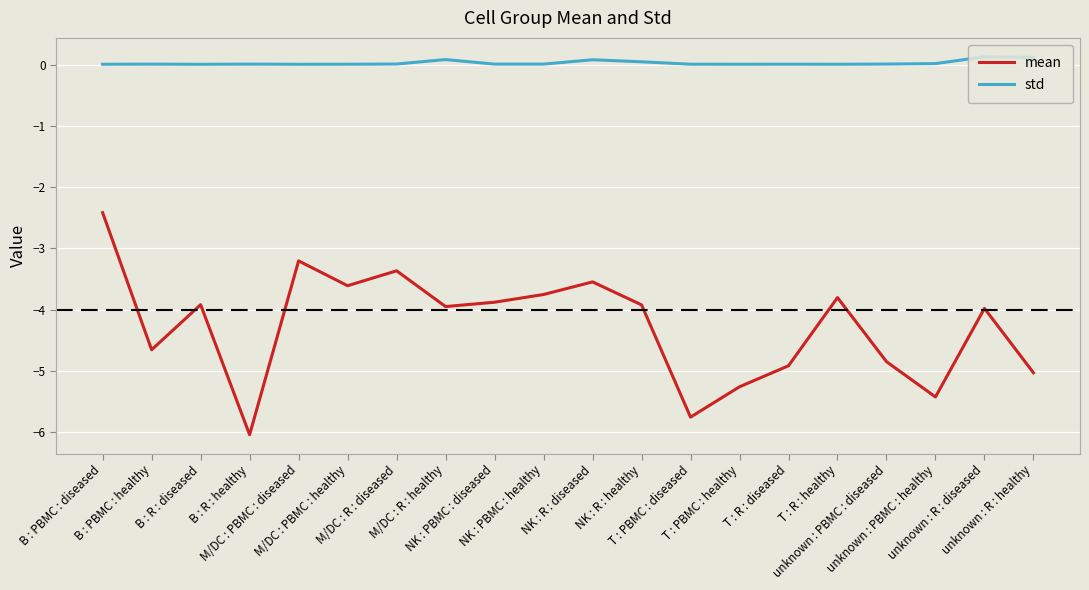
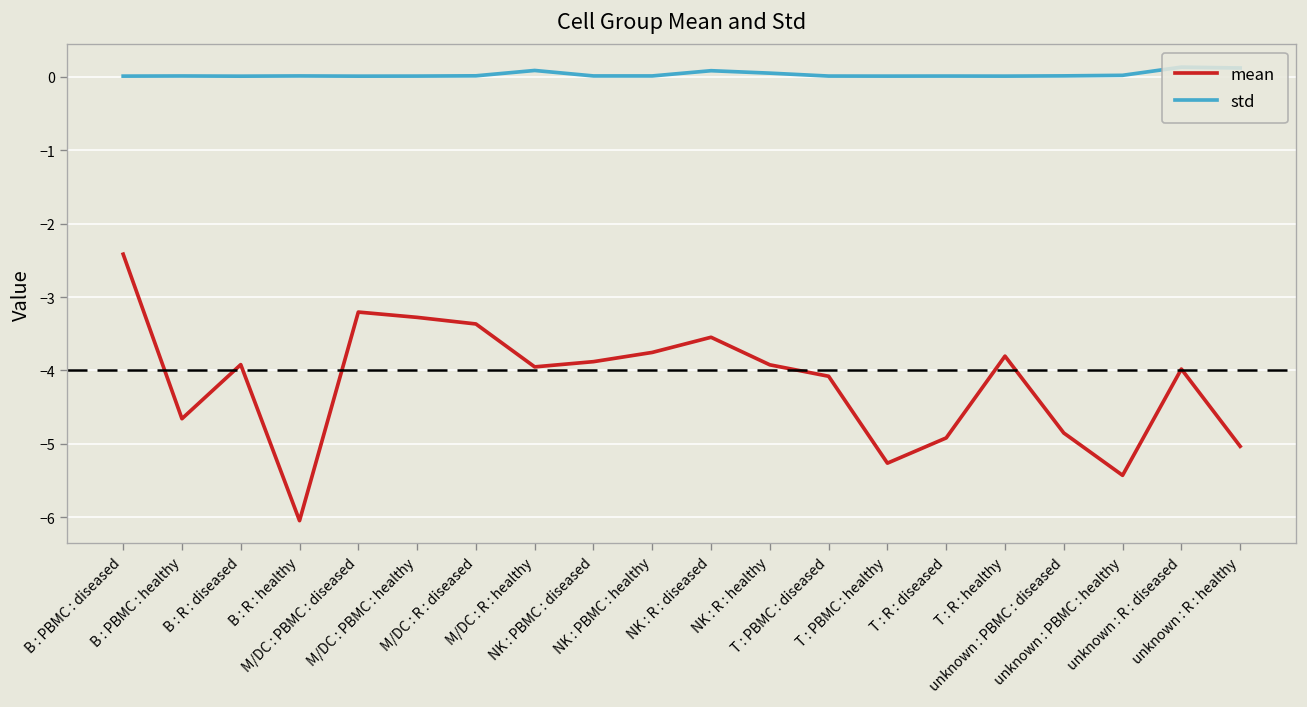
mean, M/DC : PBMC : healthy: -3.6 -> -3.3
mean, T : PBMC : diseased: -5.8 -> -4.1
